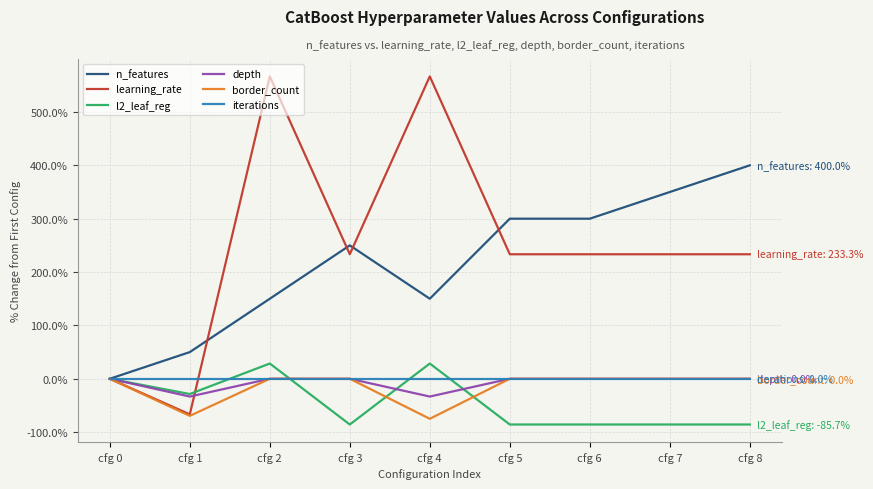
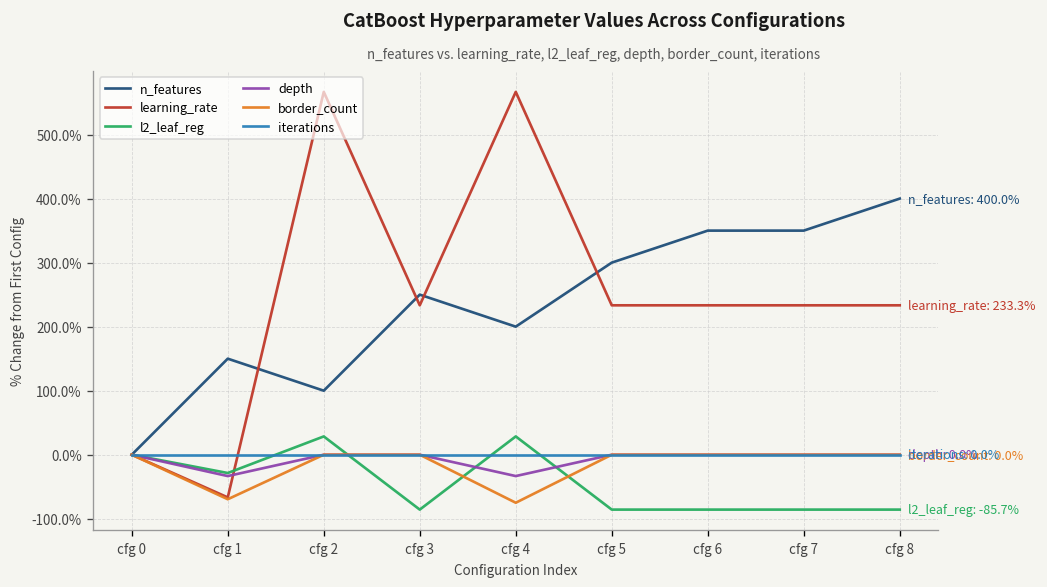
n_features, cfg 1: 50% -> 150%
n_features, cfg 2: 150% -> 100%
n_features, cfg 4: 150% -> 200%
n_features, cfg 6: 300% -> 350%
